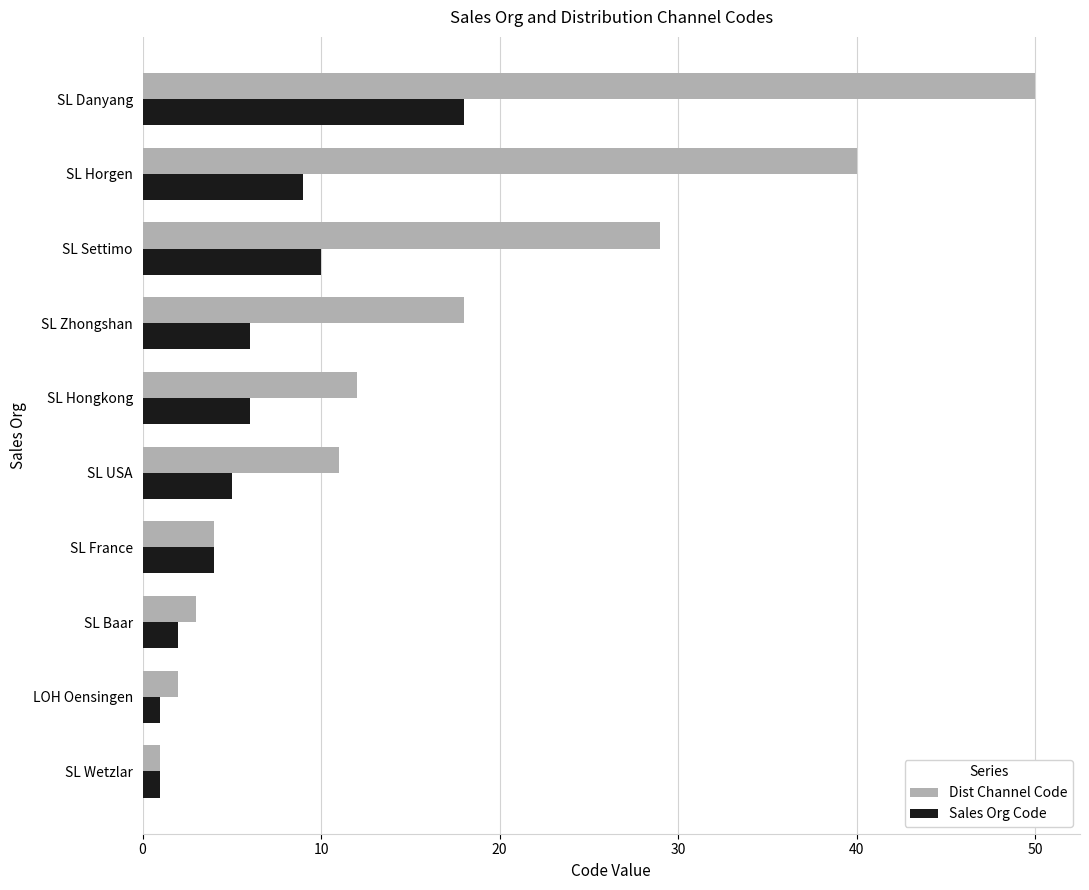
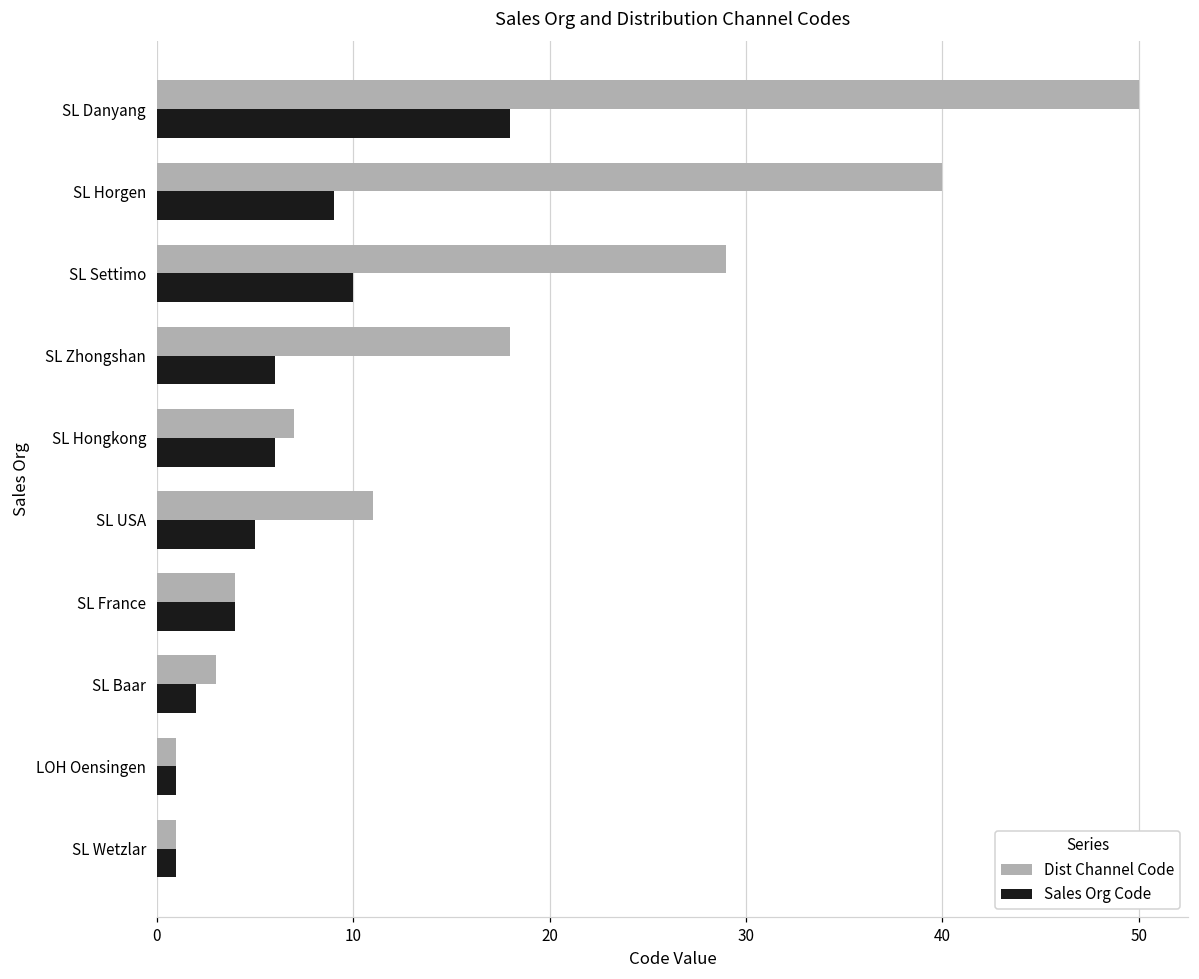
Dist Channel Code, SL Hongkong: 12 -> 7
Dist Channel Code, LOH Oensingen: 2 -> 1
